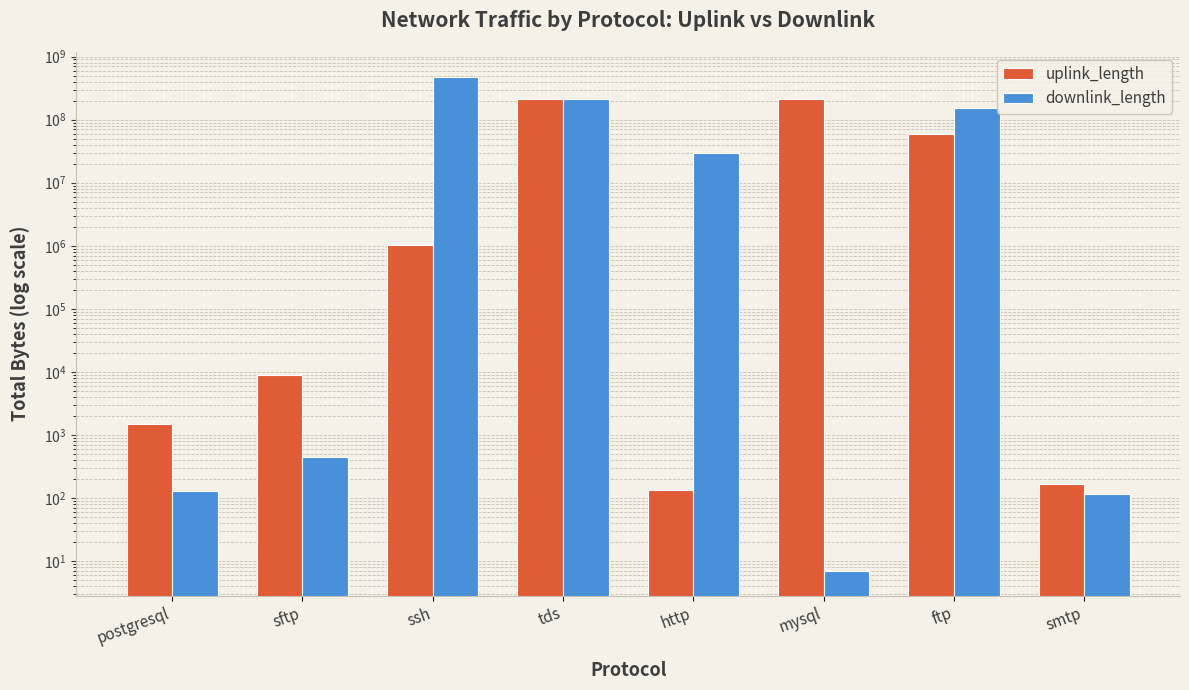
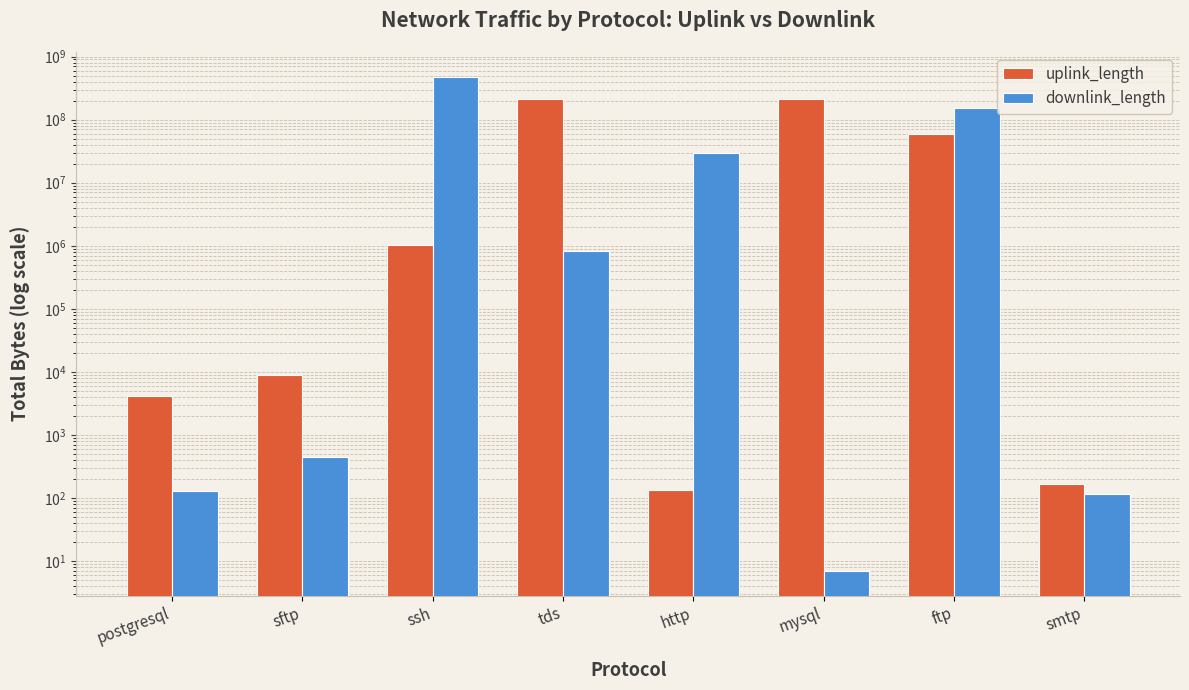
uplink_length, postgresql: 1500 -> 4000
downlink_length, tds: 210000000 -> 800000
